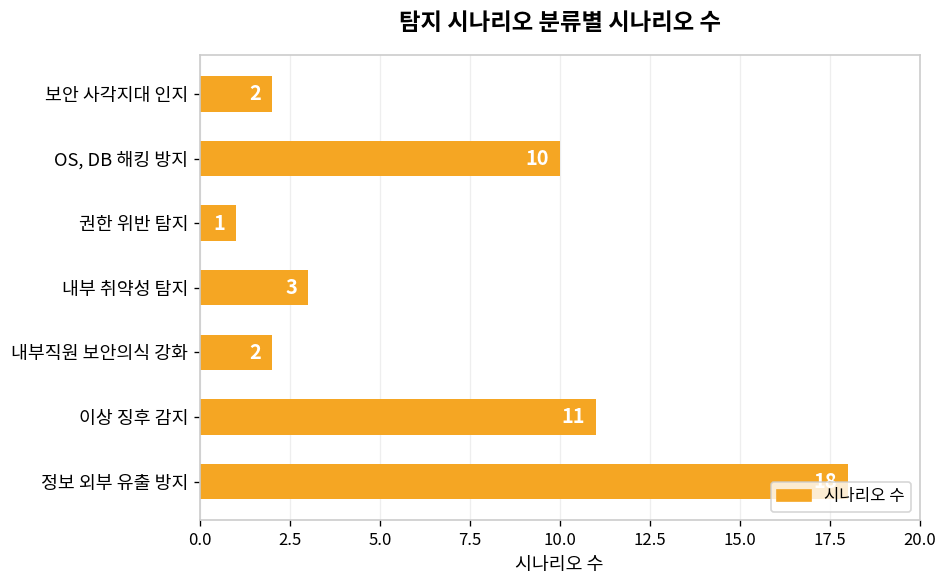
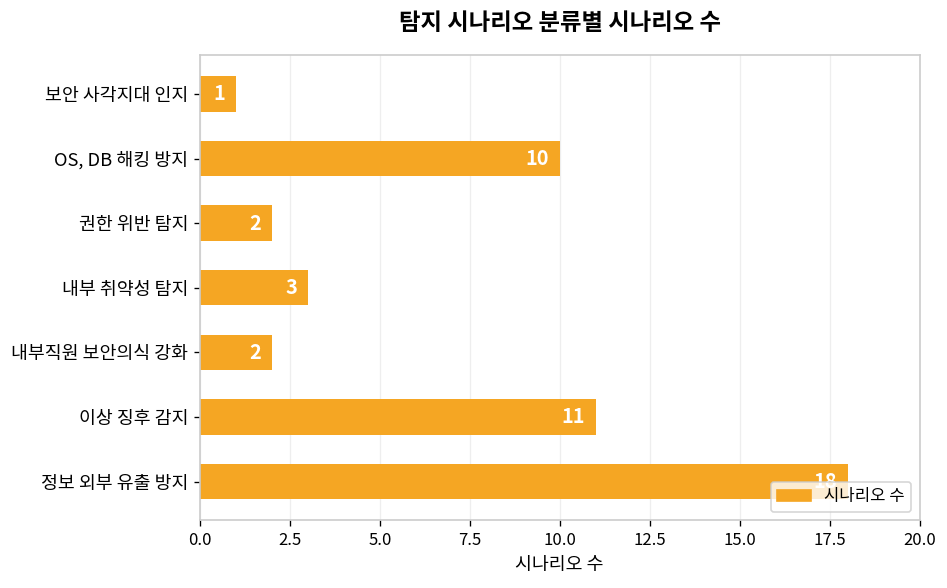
보안 사각지대 인지: 2 -> 1
권한 위반 탐지: 1 -> 2
